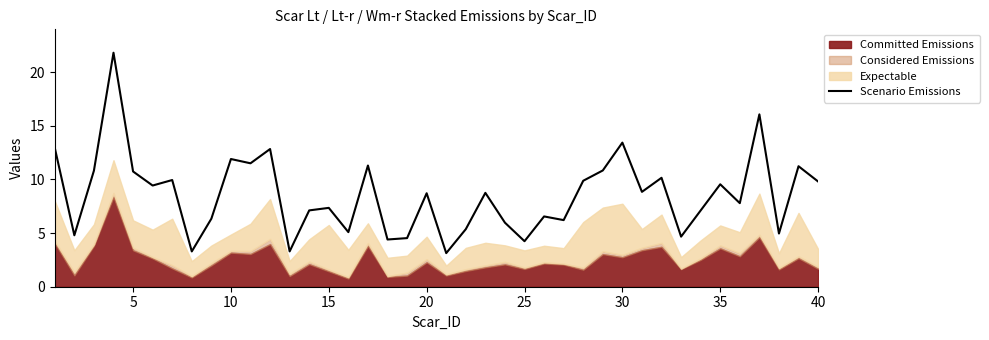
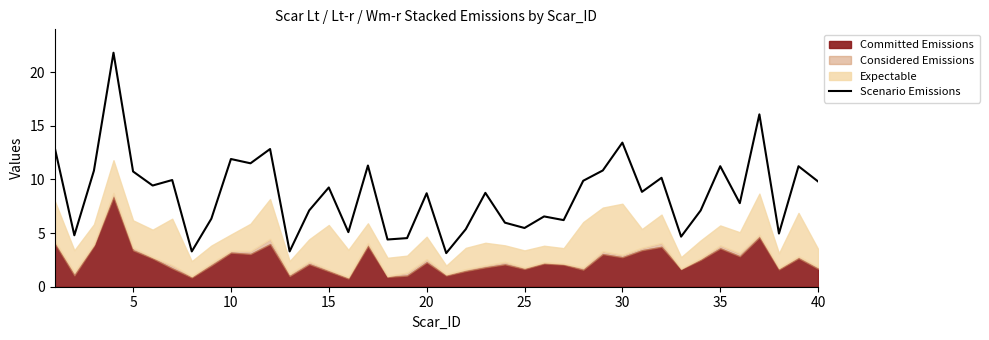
Scenario Emissions, 15: 7.3 -> 9.2
Scenario Emissions, 25: 4.2 -> 5.5
Scenario Emissions, 35: 9.5 -> 11.2
